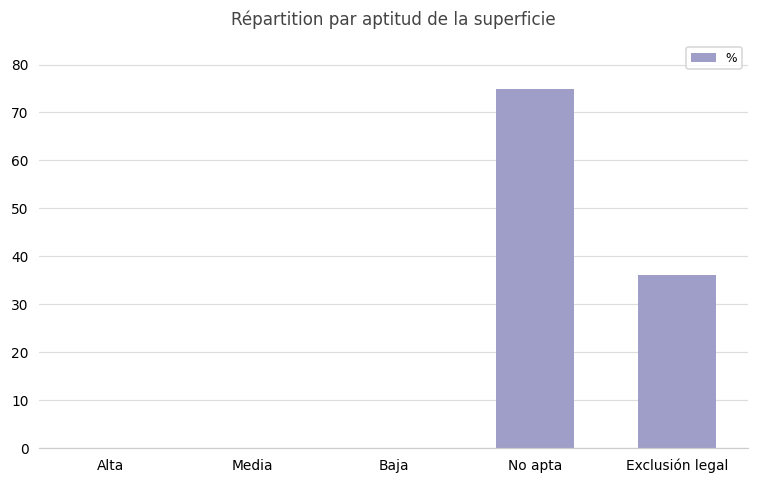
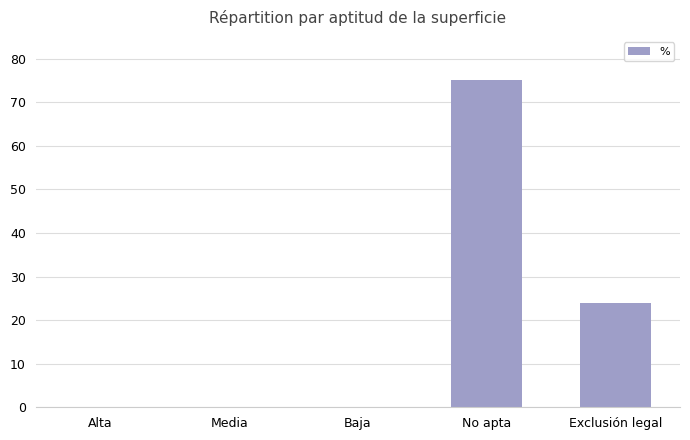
Exclusión legal: 36 -> 24
